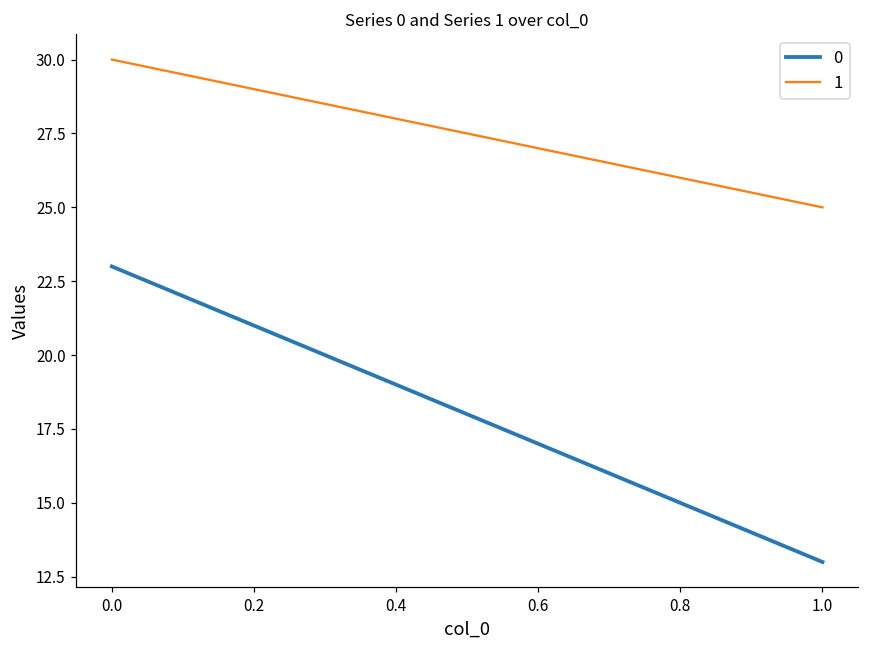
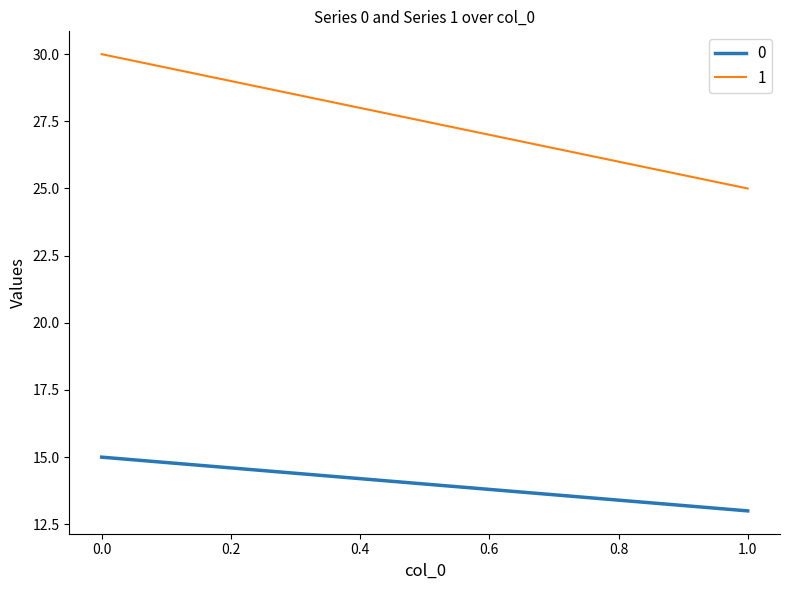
0, 0.0: 23 -> 15
